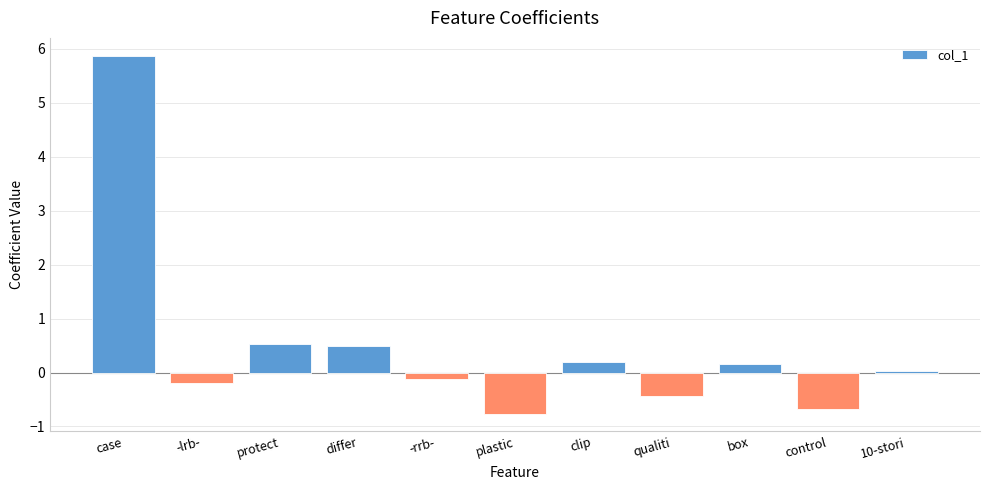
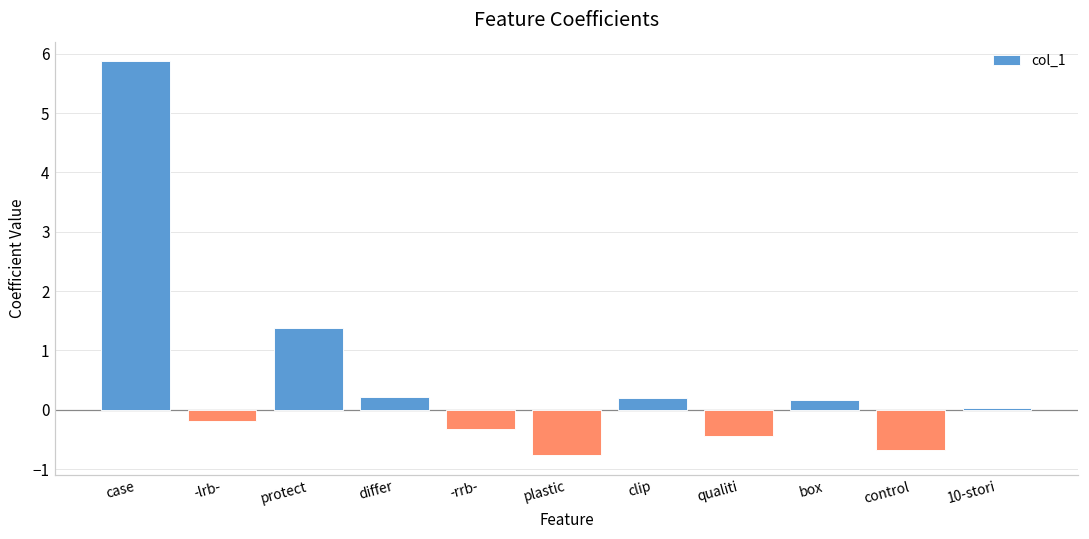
protect: 0.5 -> 1.4
differ: 0.5 -> 0.2
-rrb-: -0.1 -> -0.3
